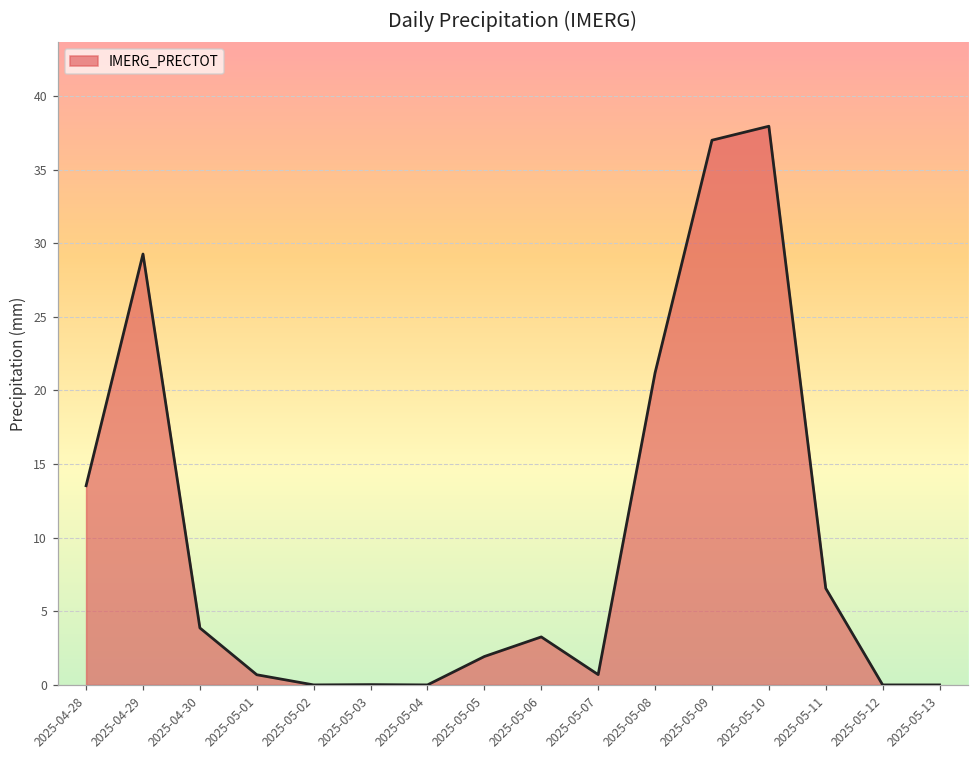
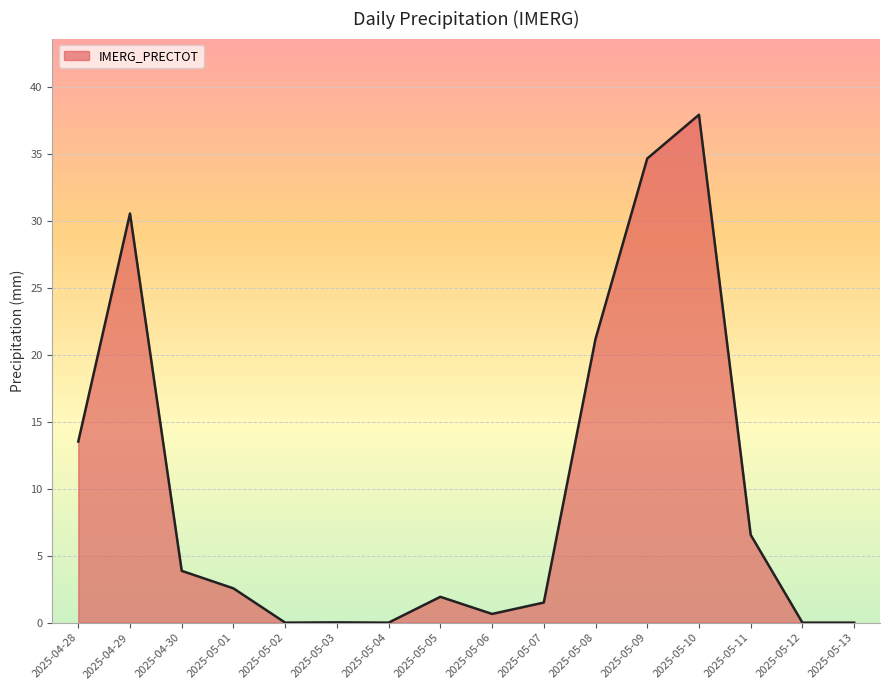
2025-04-29: 29.3 -> 30.6
2025-05-01: 0.7 -> 2.6
2025-05-06: 3.3 -> 0.7
2025-05-07: 0.7 -> 1.5
2025-05-09: 37.0 -> 34.7
